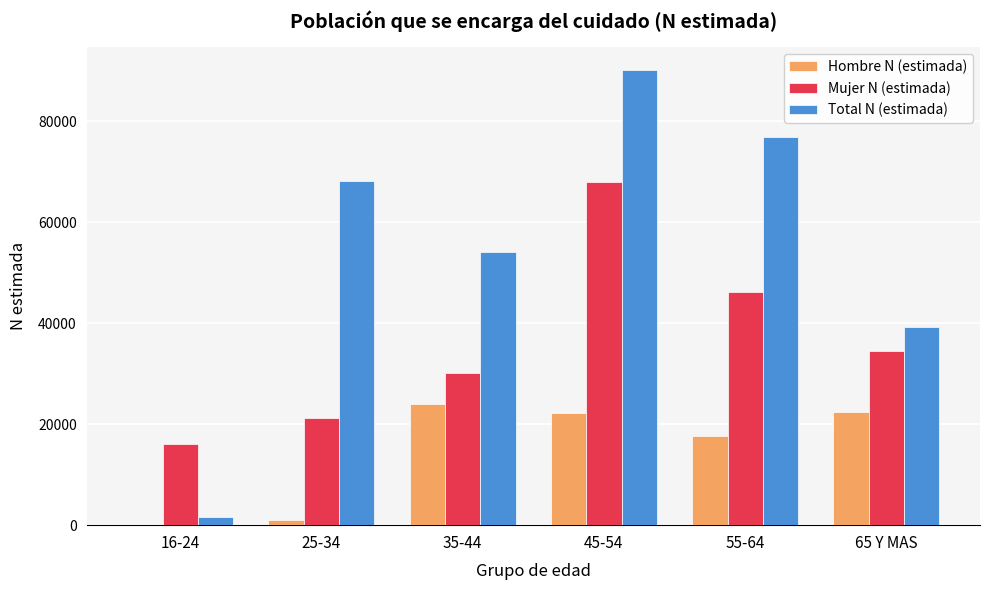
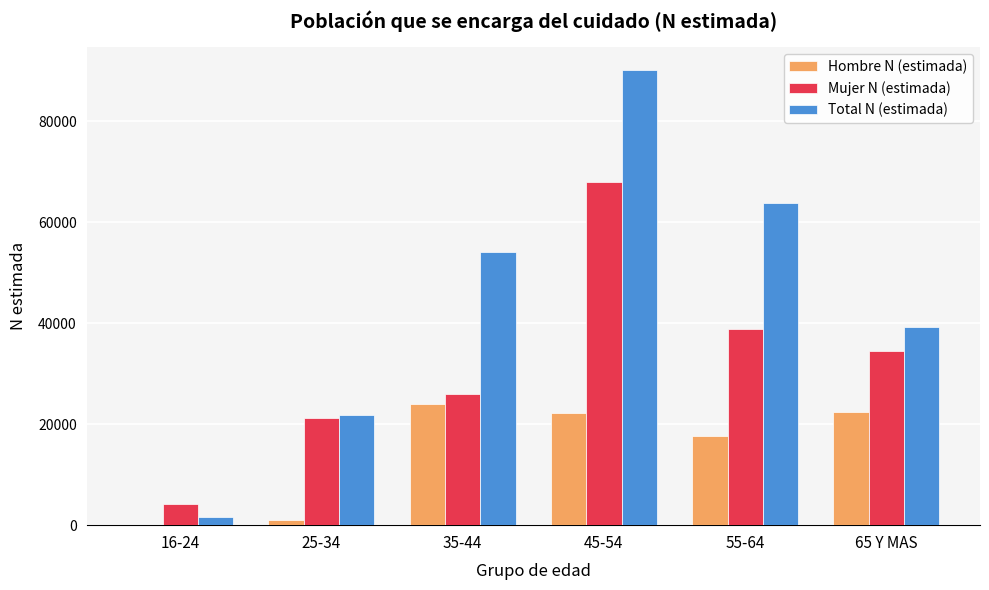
Mujer N (estimada), 16-24: 16000 -> 4000
Total N (estimada), 25-34: 68000 -> 22000
Mujer N (estimada), 35-44: 30000 -> 26000
Mujer N (estimada), 55-64: 46000 -> 39000
Total N (estimada), 55-64: 77000 -> 64000
